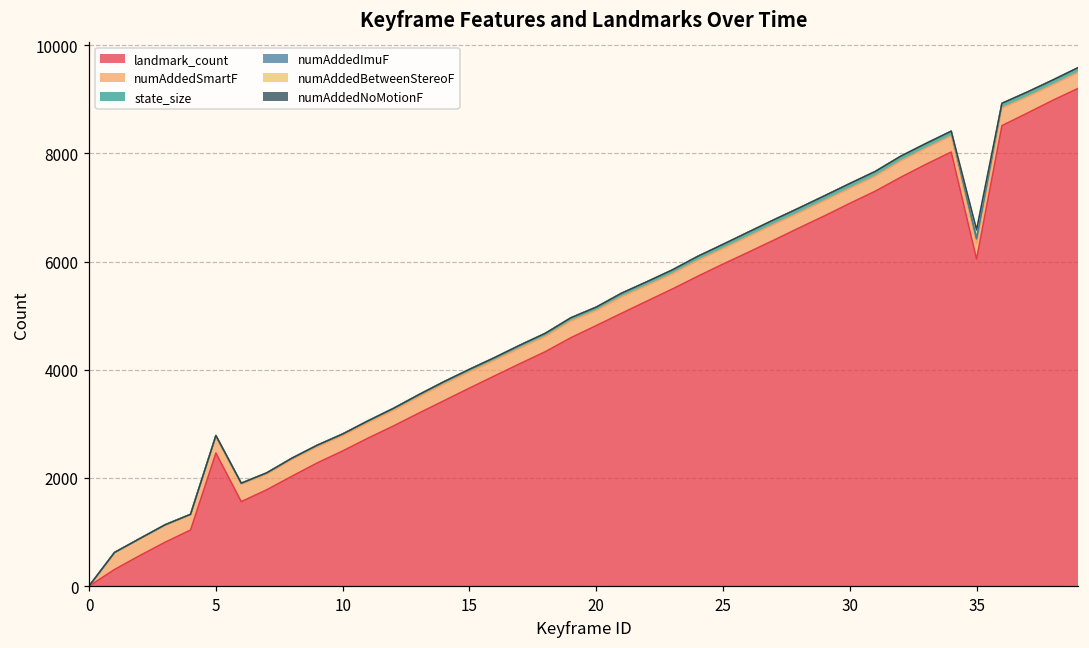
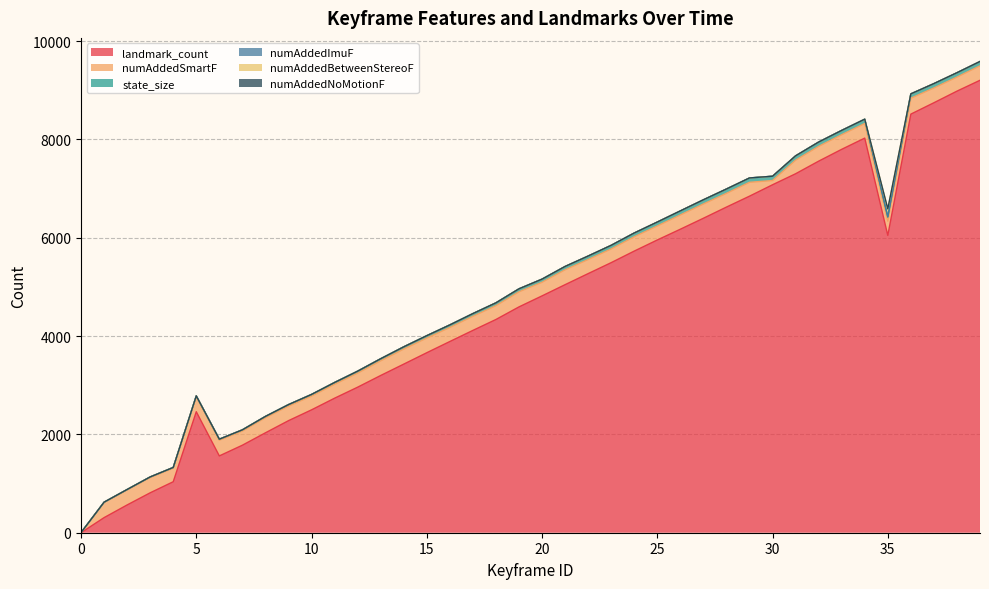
numAddedSmartF, 30: 300 -> 100
